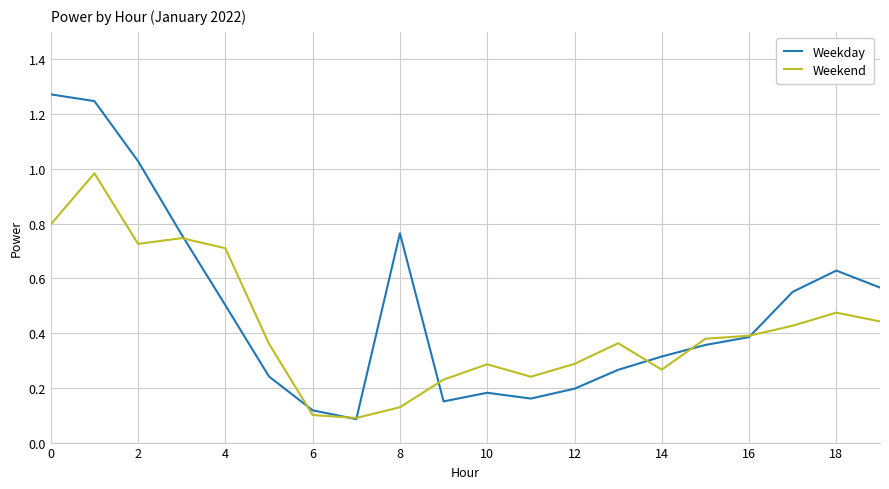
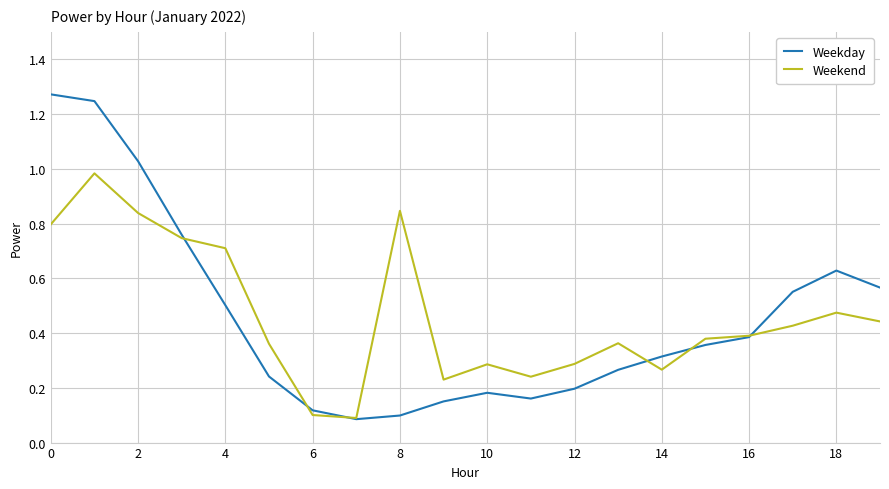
Weekend, 2: 0.73 -> 0.84
Weekday, 8: 0.76 -> 0.10
Weekend, 8: 0.13 -> 0.85
